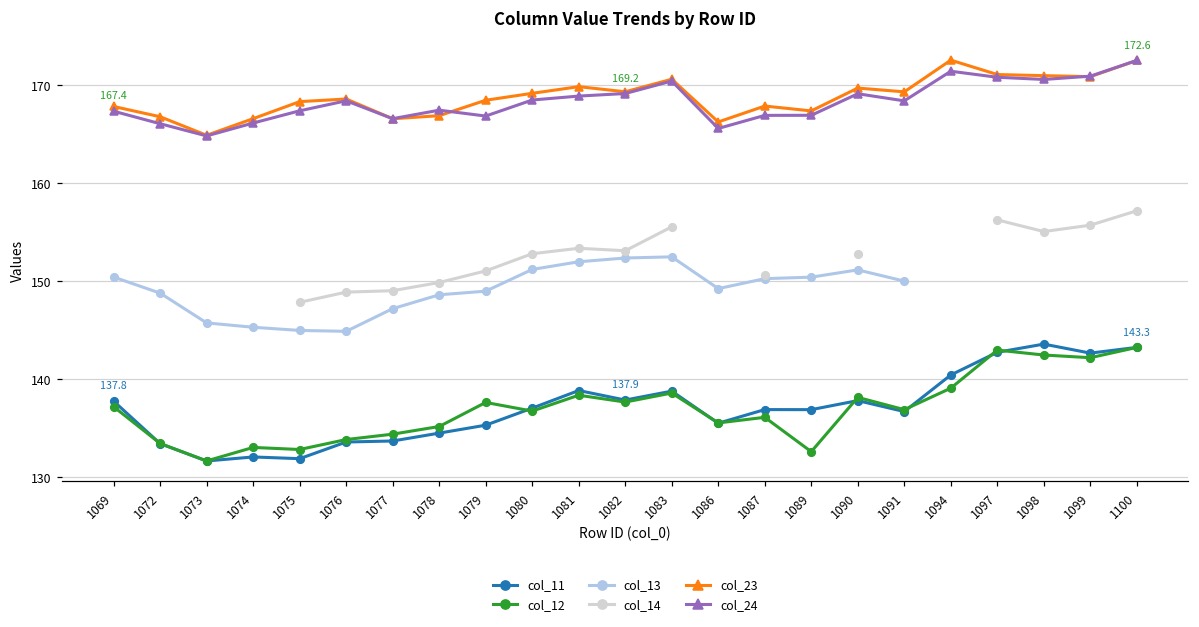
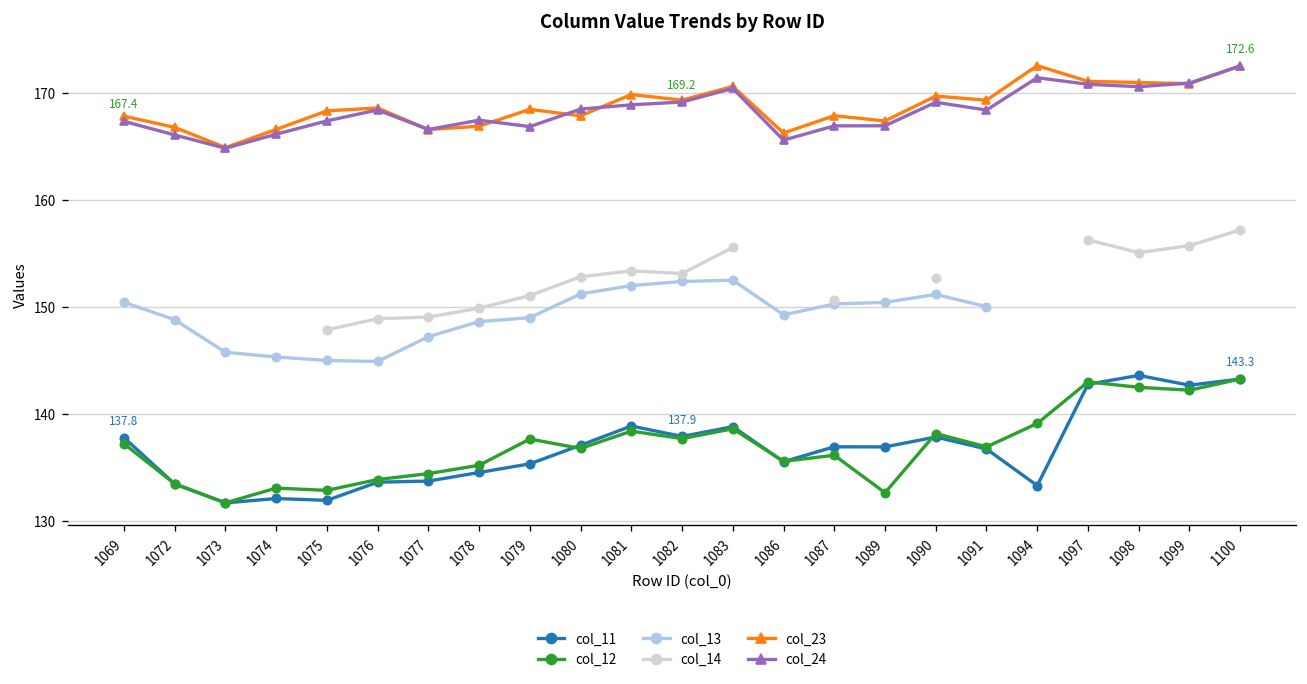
col_23, 1080: 169 -> 168
col_11, 1094: 140 -> 133
